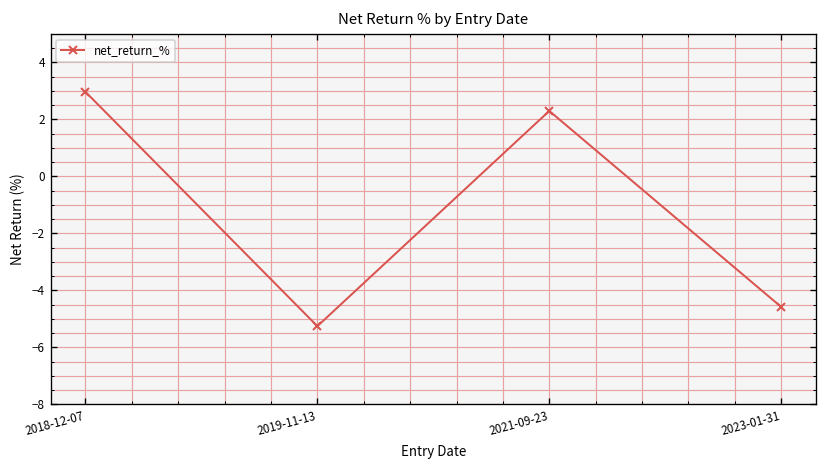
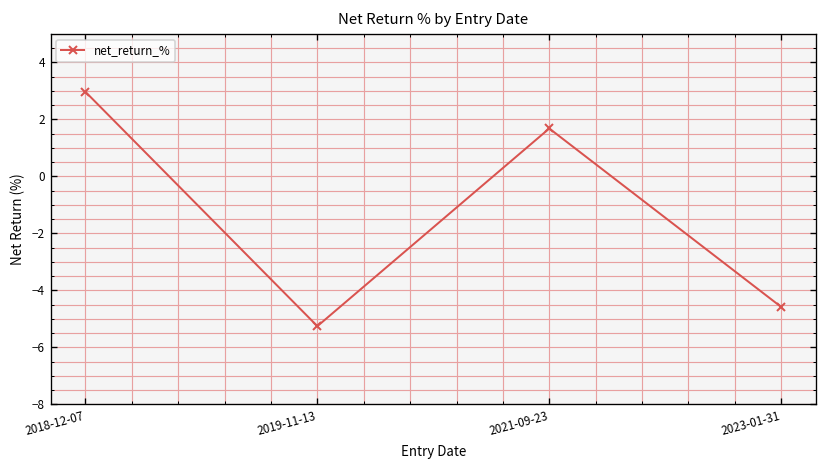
2021-09-23: 2.3 -> 1.7
